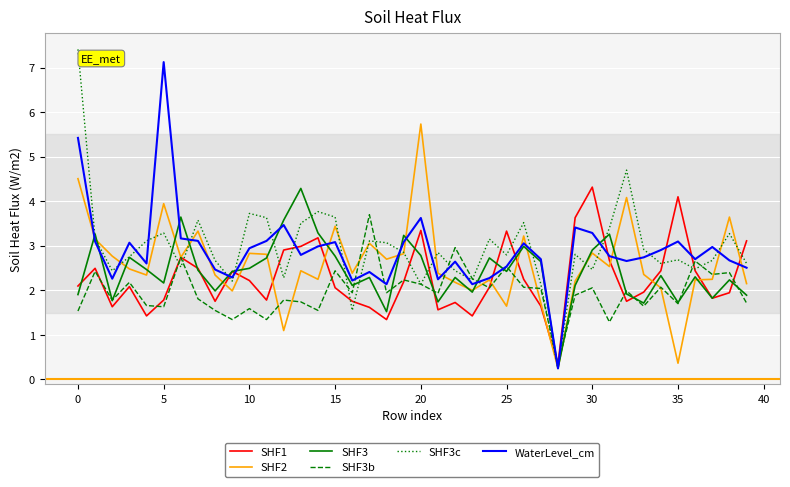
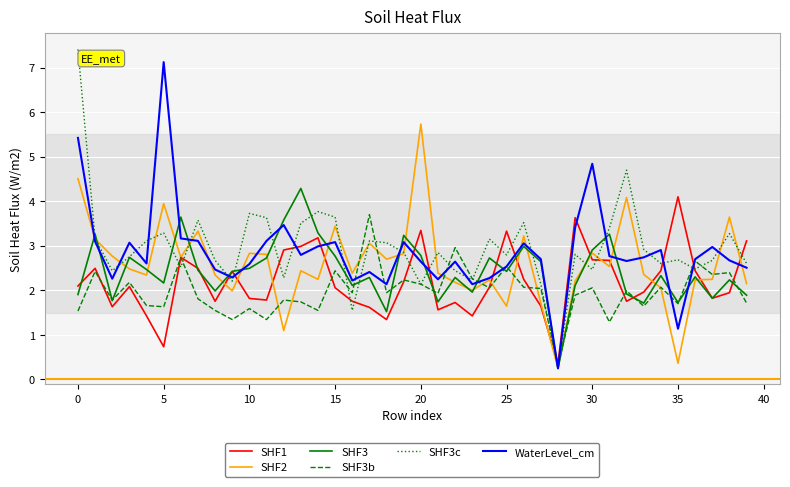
SHF1, 5: 1.8 -> 0.7
SHF1, 10: 2.2 -> 1.8
WaterLevel_cm, 10: 2.9 -> 2.6
WaterLevel_cm, 20: 3.6 -> 2.6
SHF1, 30: 4.3 -> 2.7
WaterLevel_cm, 30: 3.3 -> 4.8
WaterLevel_cm, 35: 3.1 -> 1.1
